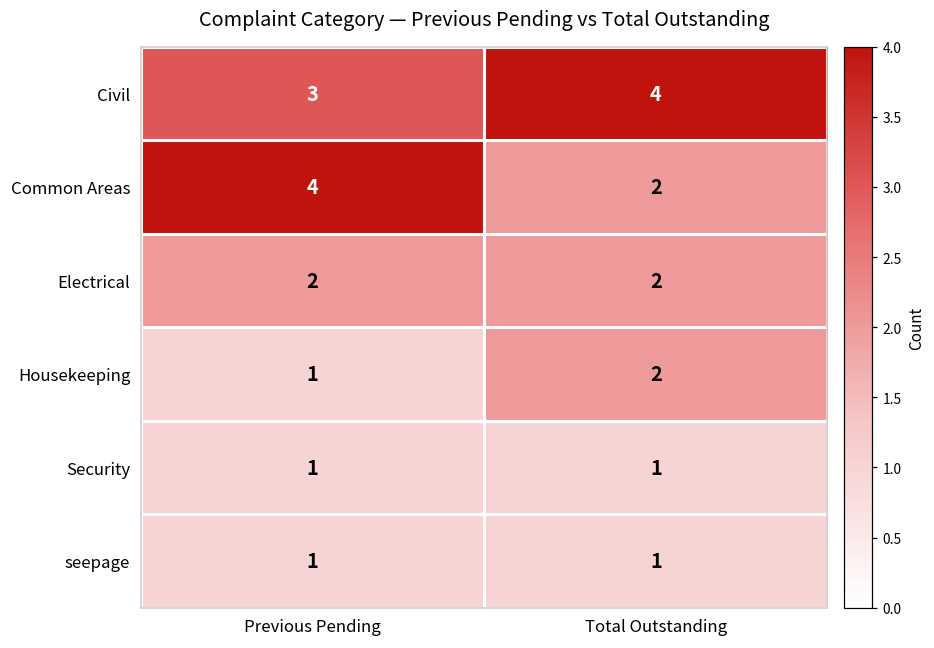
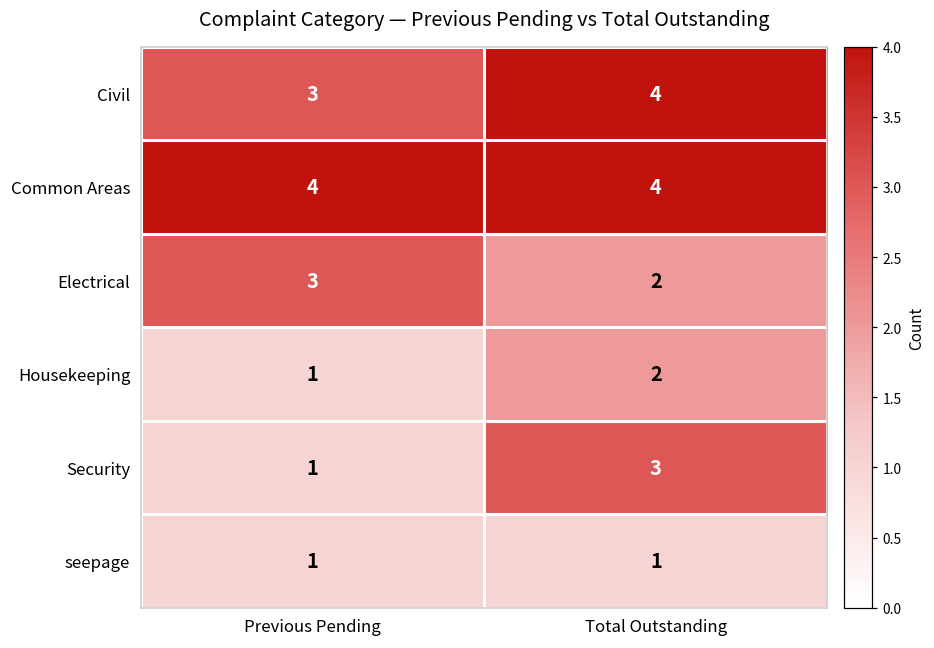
Common Areas, Total Outstanding: 2 -> 4
Electrical, Previous Pending: 2 -> 3
Security, Total Outstanding: 1 -> 3
